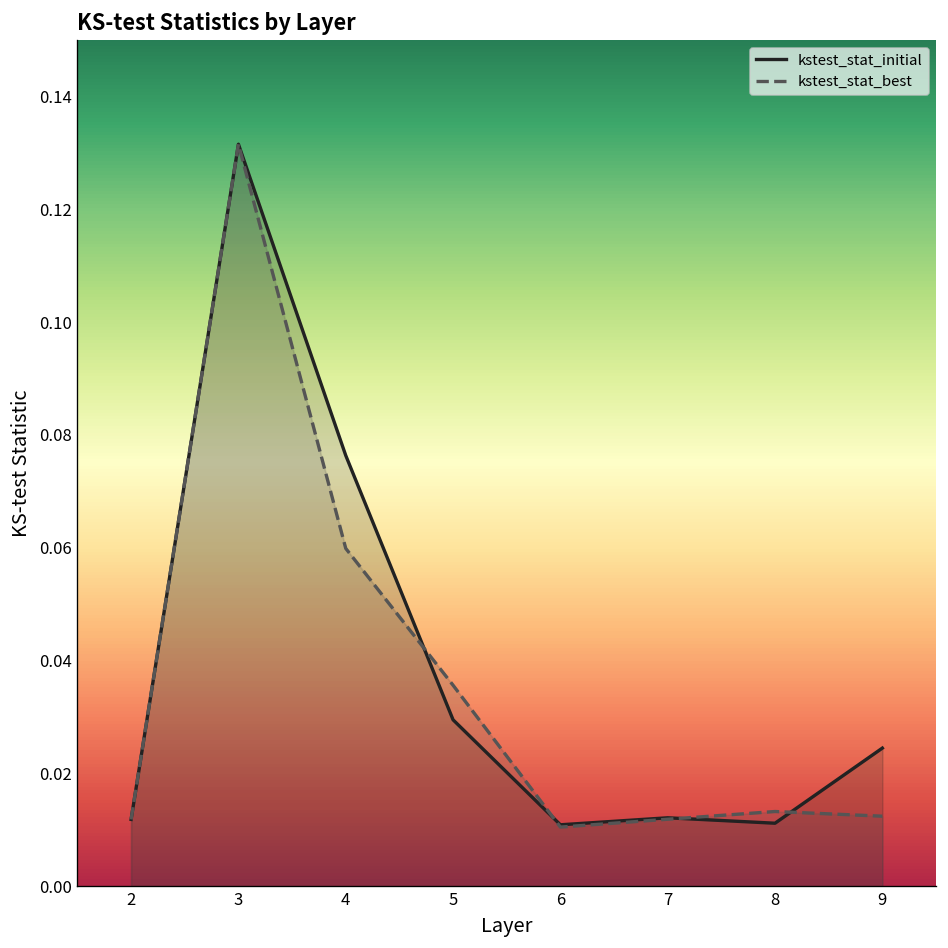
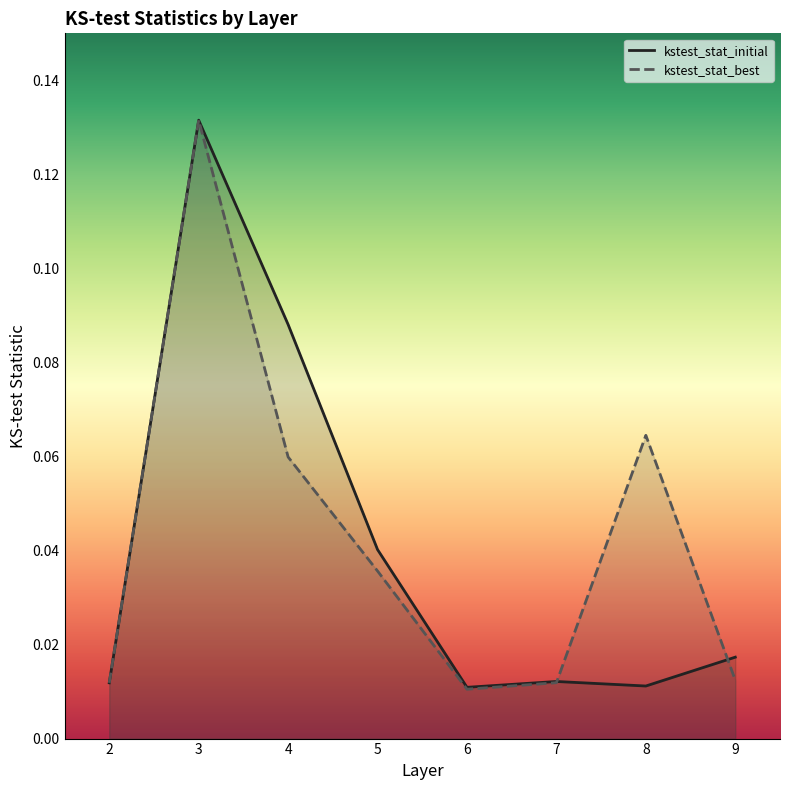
kstest_stat_initial, 4: 0.076 -> 0.088
kstest_stat_initial, 5: 0.030 -> 0.040
kstest_stat_best, 8: 0.013 -> 0.065
kstest_stat_initial, 9: 0.024 -> 0.017
